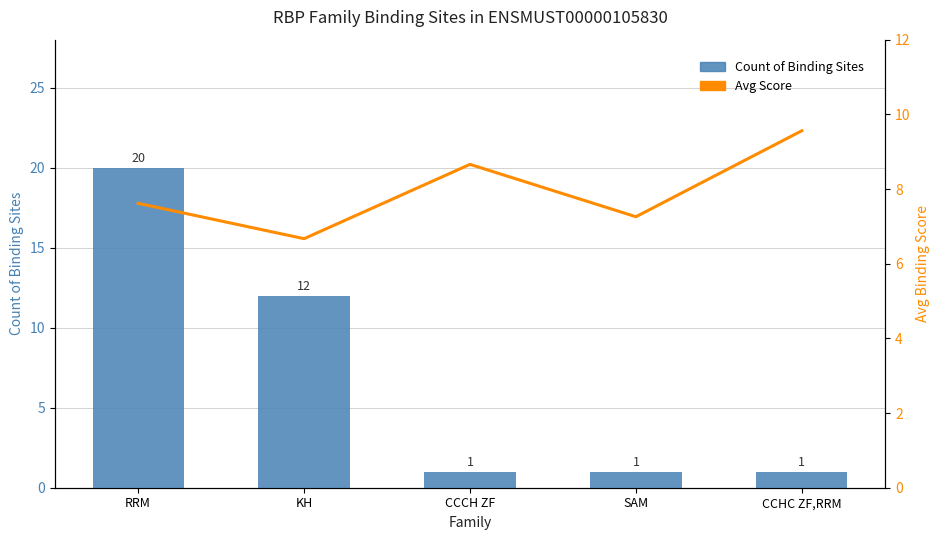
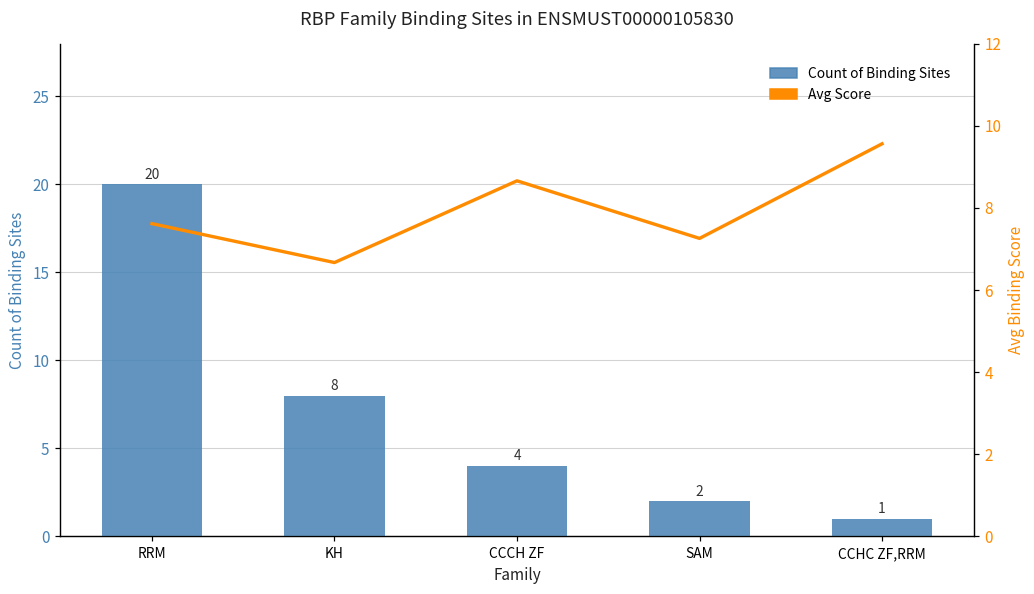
Count of Binding Sites, KH: 12 -> 8
Count of Binding Sites, CCCH ZF: 1 -> 4
Count of Binding Sites, SAM: 1 -> 2
